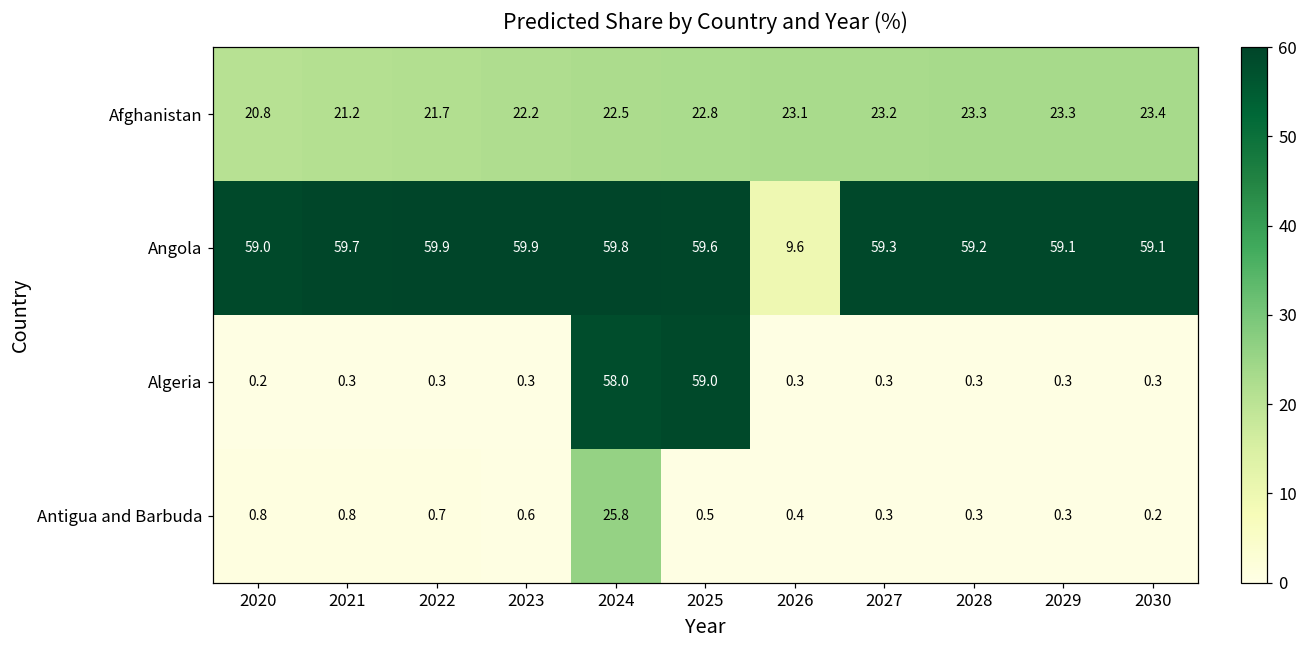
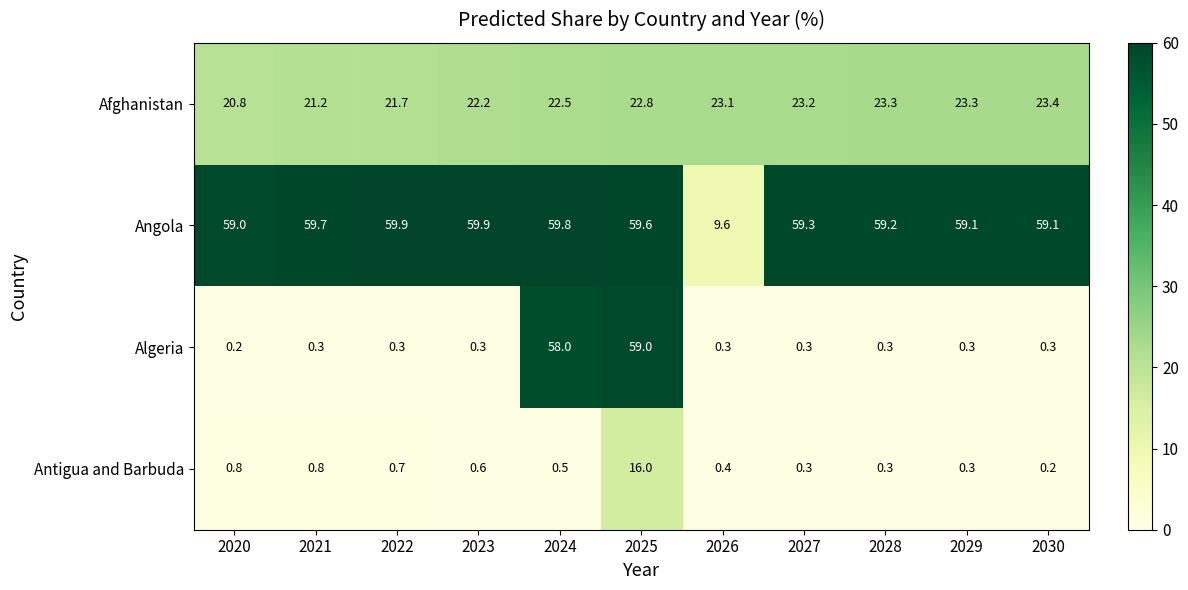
Antigua and Barbuda, 2024: 25.8 -> 0.5
Antigua and Barbuda, 2025: 0.5 -> 16.0
